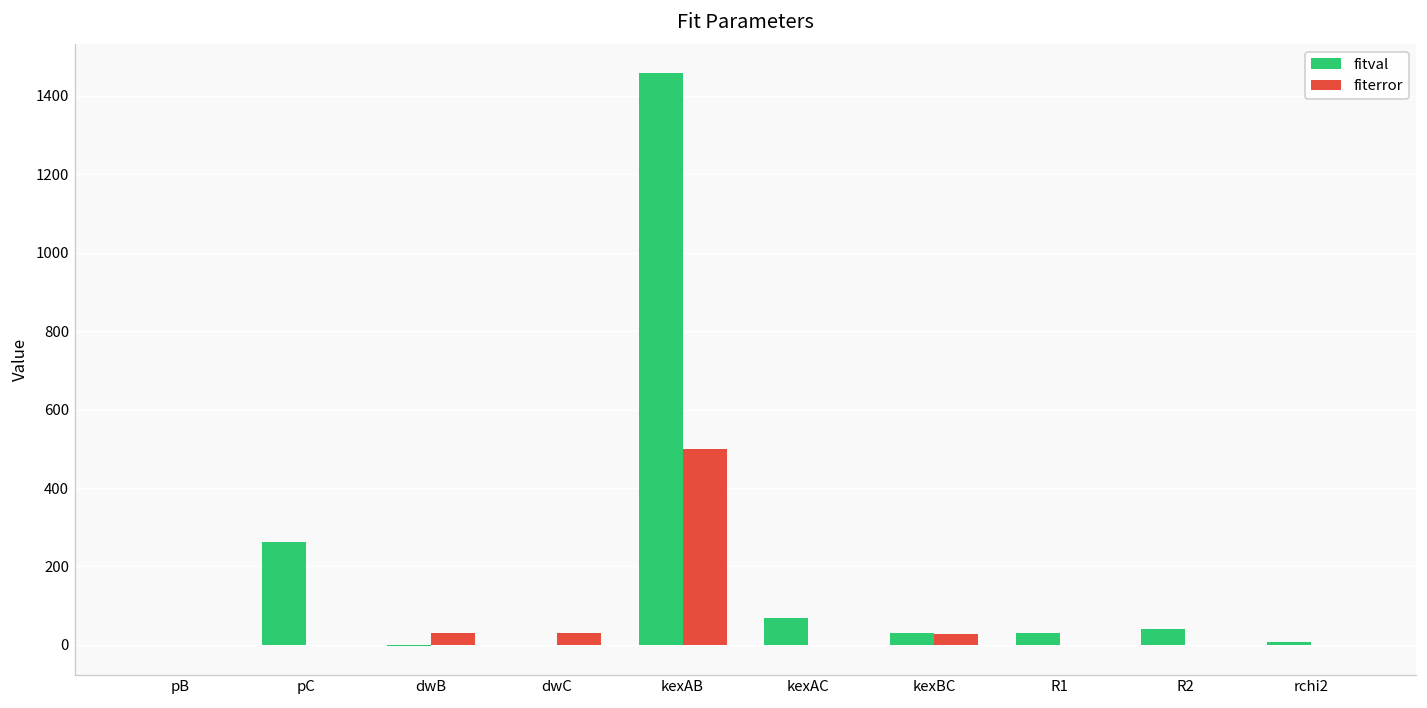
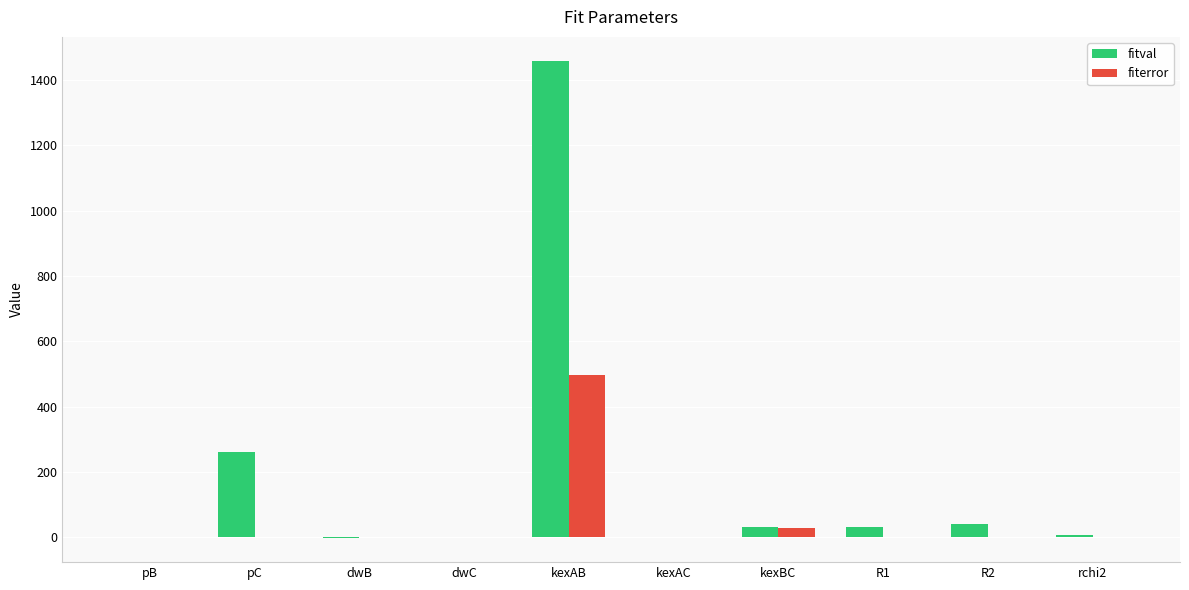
fiterror, dwB: 30 -> 0
fiterror, dwC: 30 -> 0
fitval, kexAC: 70 -> 0
